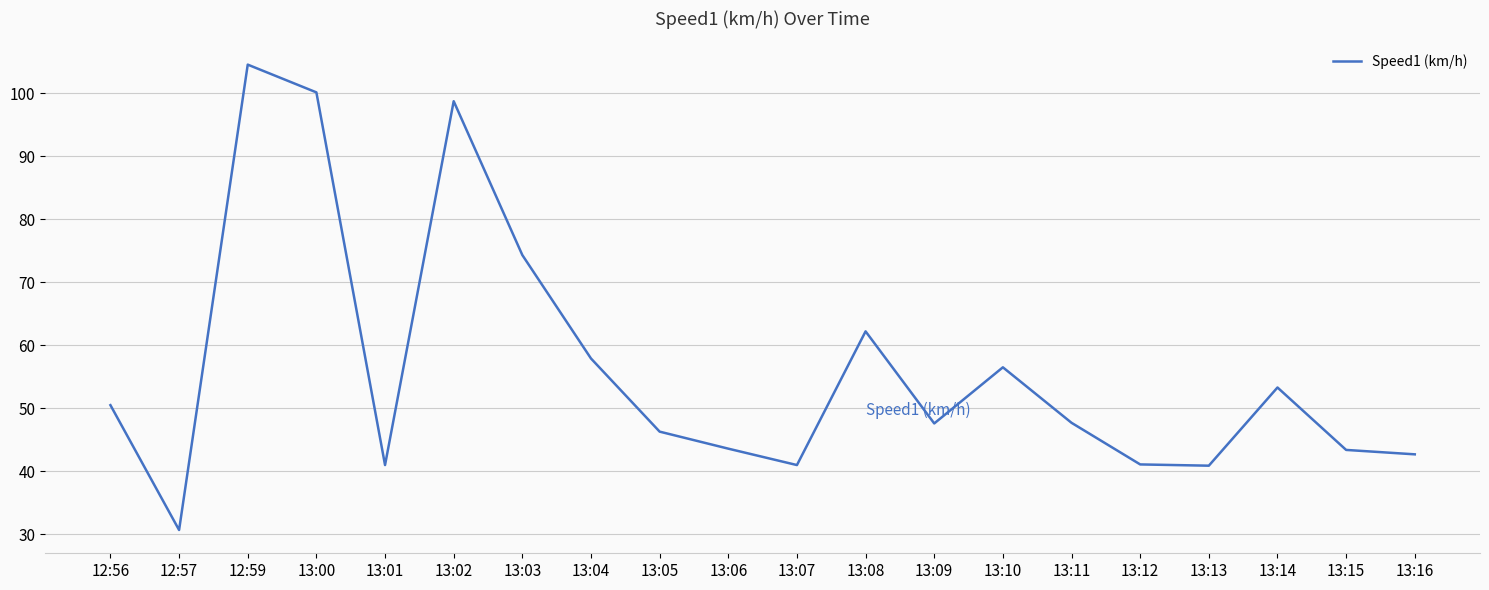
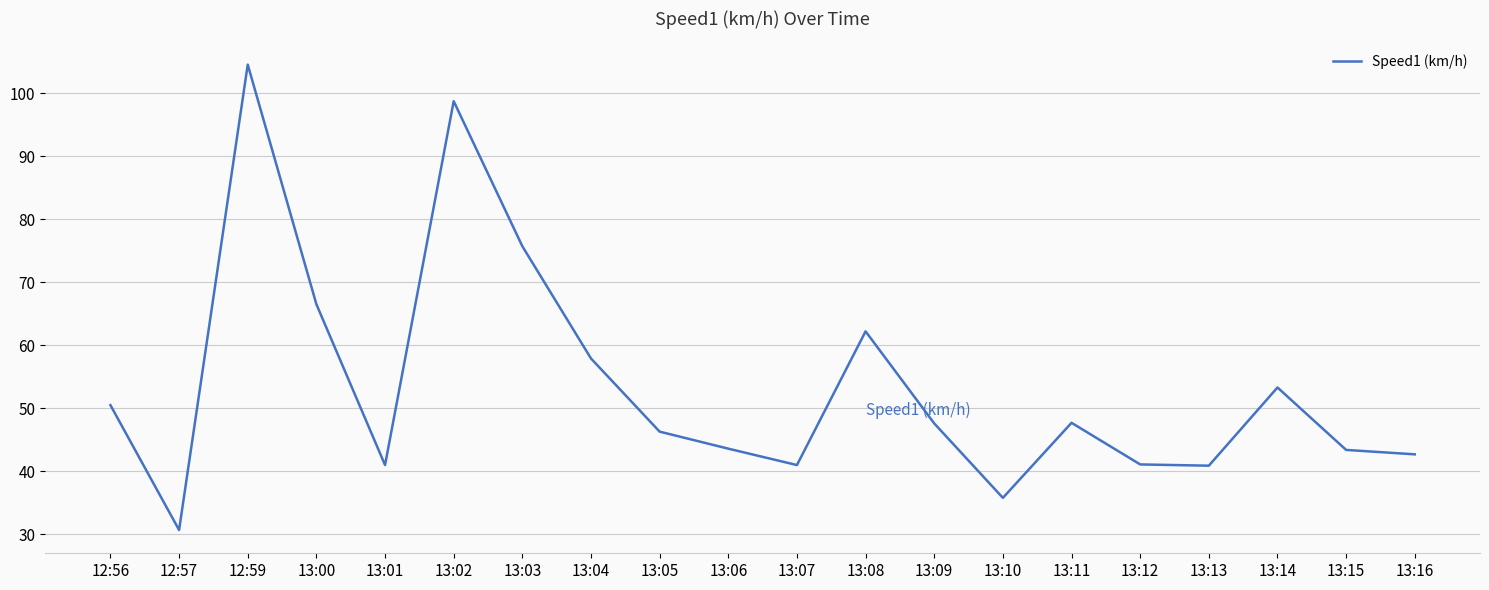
13:00: 100 -> 67
13:03: 74 -> 76
13:10: 57 -> 36
